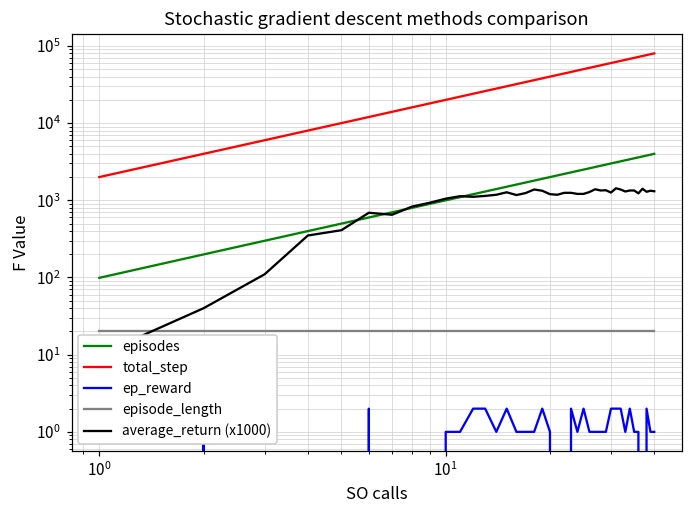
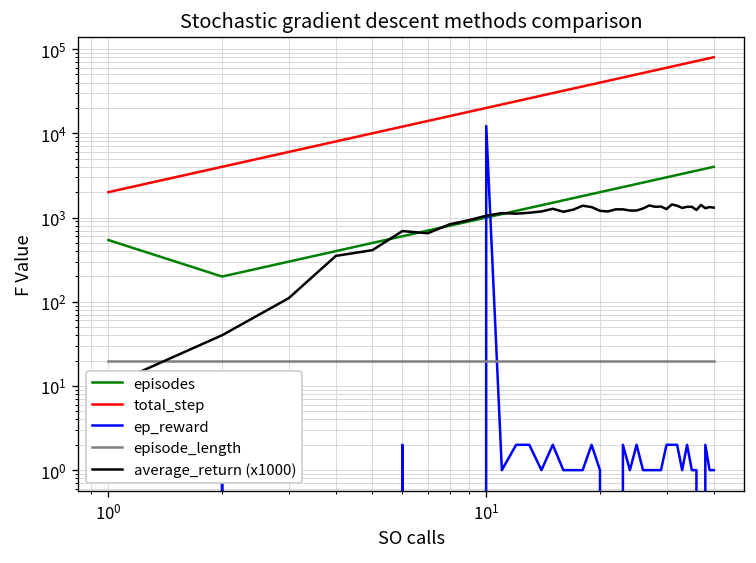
episodes, 10^0: 100 -> 500
ep_reward, 10^1: 1.0 -> 12000
